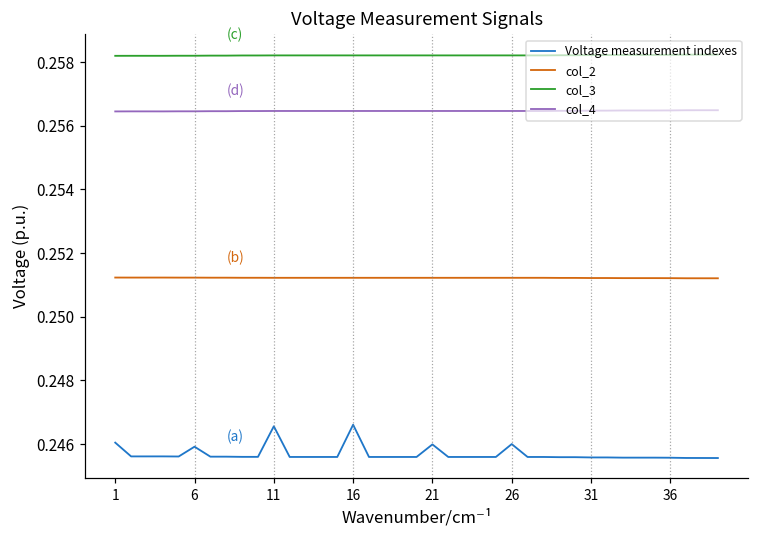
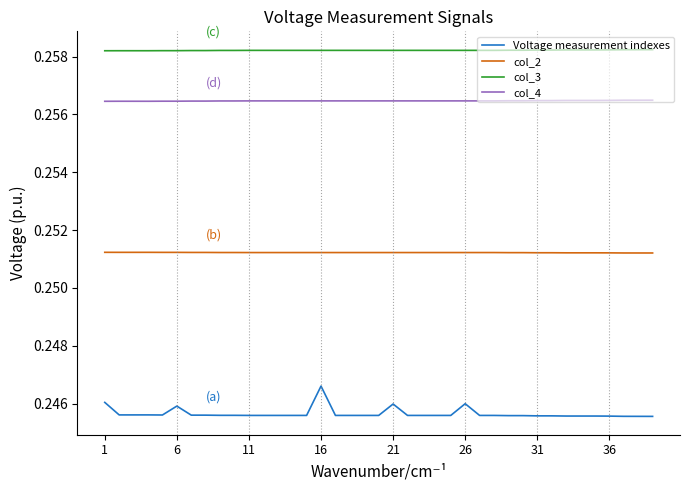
Voltage measurement indexes, 11: 0.2466 -> 0.2456
